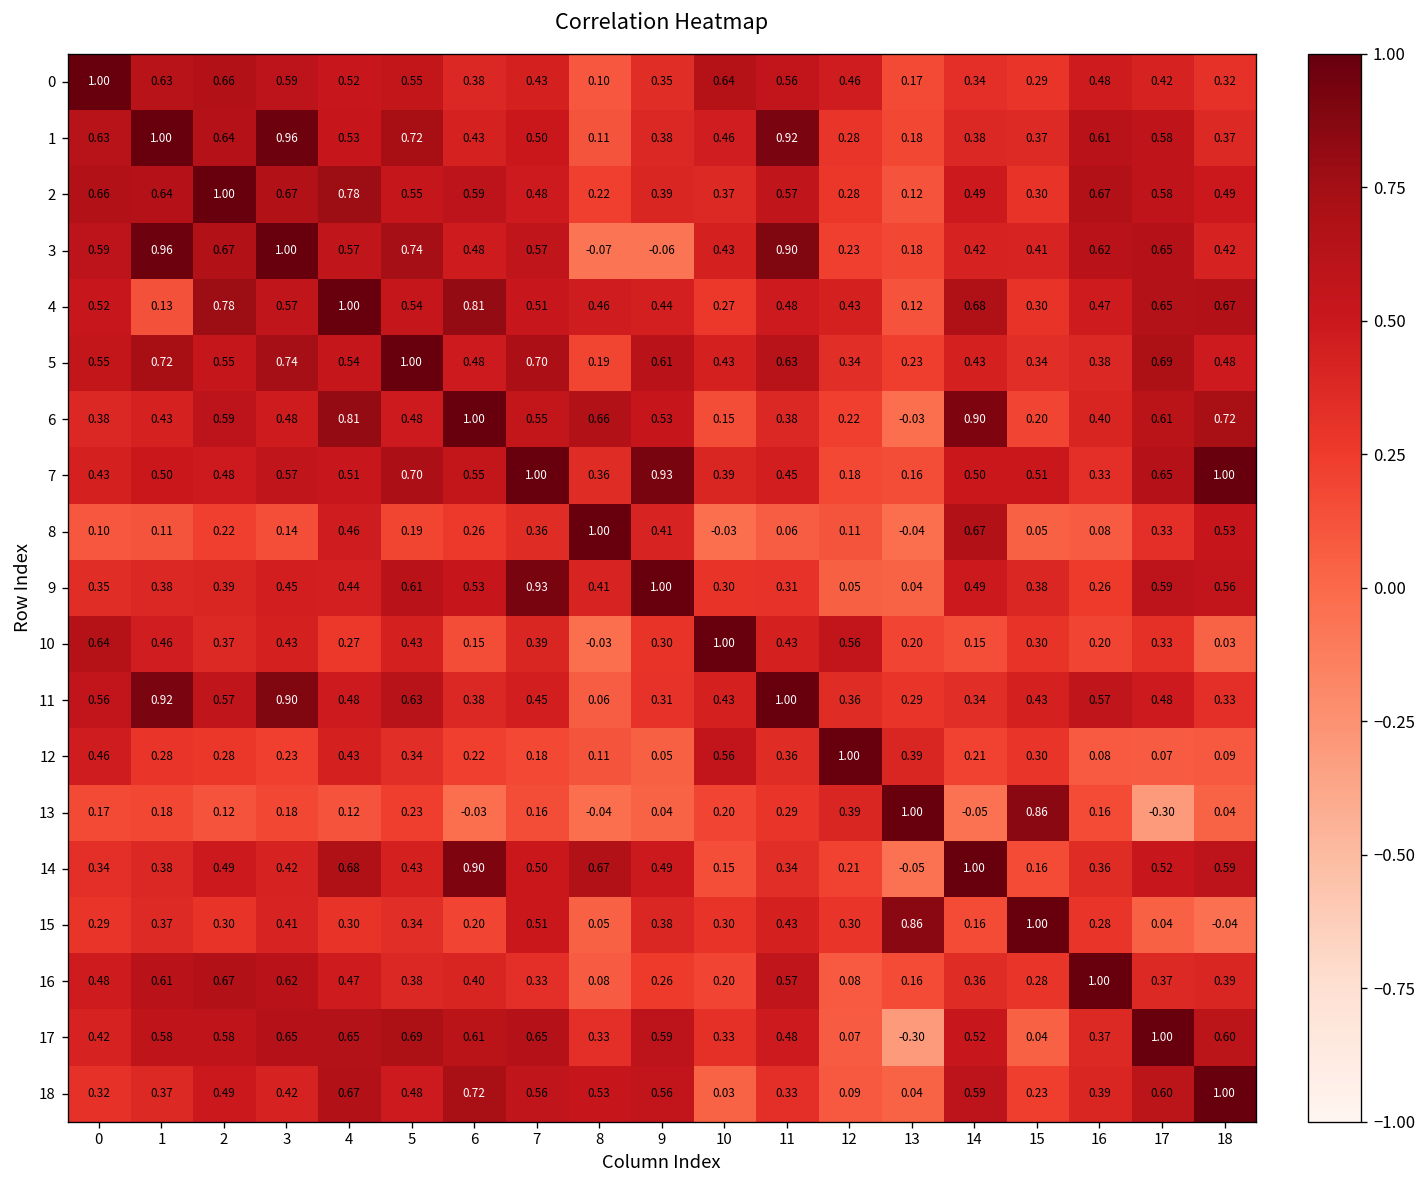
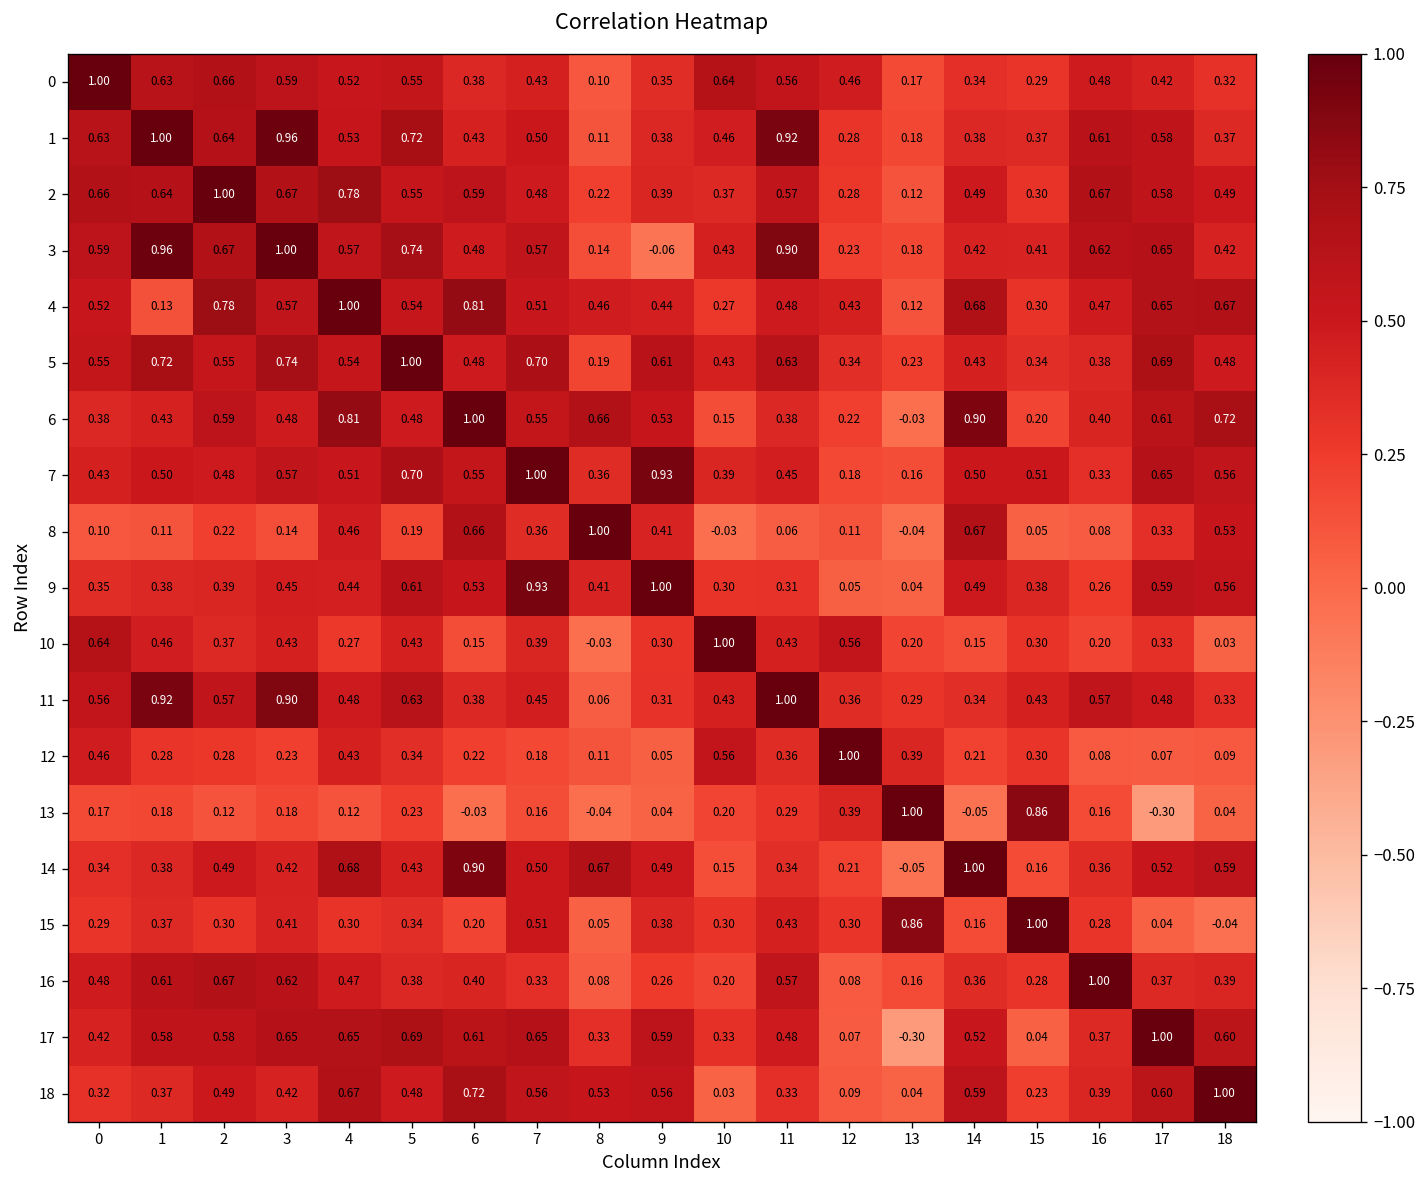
3, 8: -0.07 -> 0.14
7, 18: 1.00 -> 0.56
8, 6: 0.26 -> 0.66
